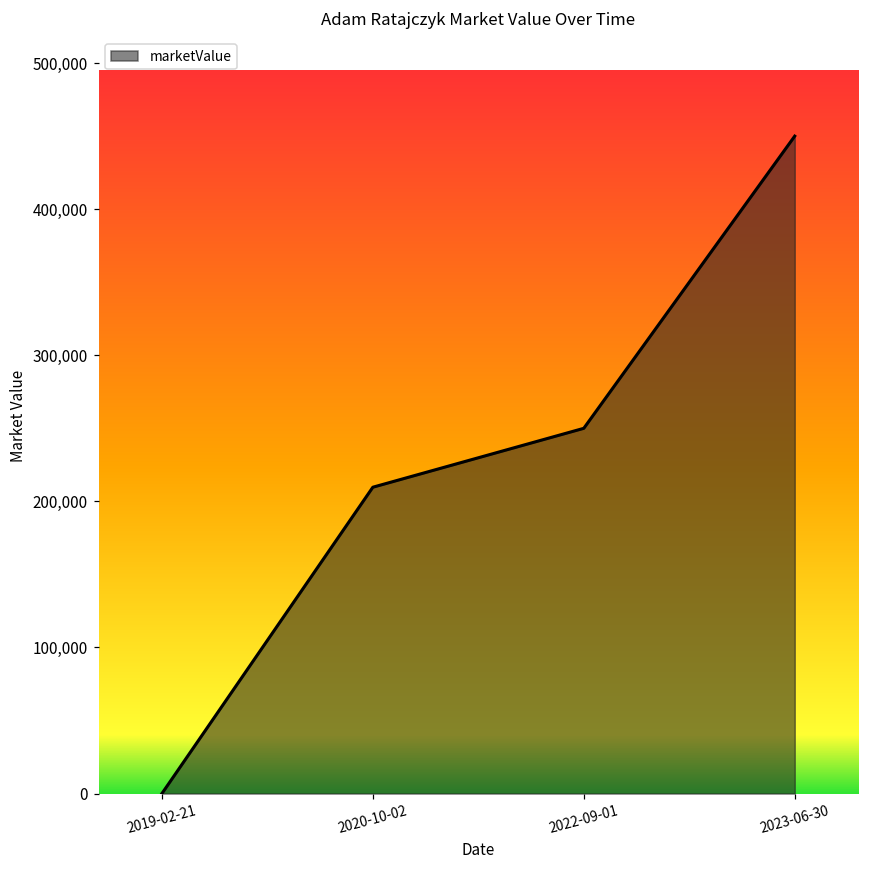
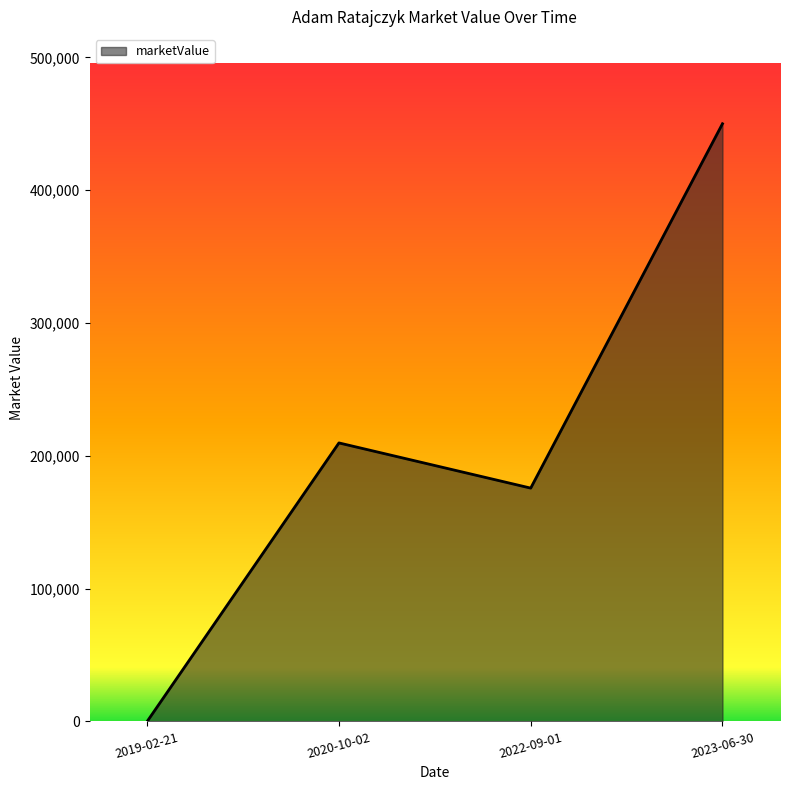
2022-09-01: 250,000 -> 176,000
